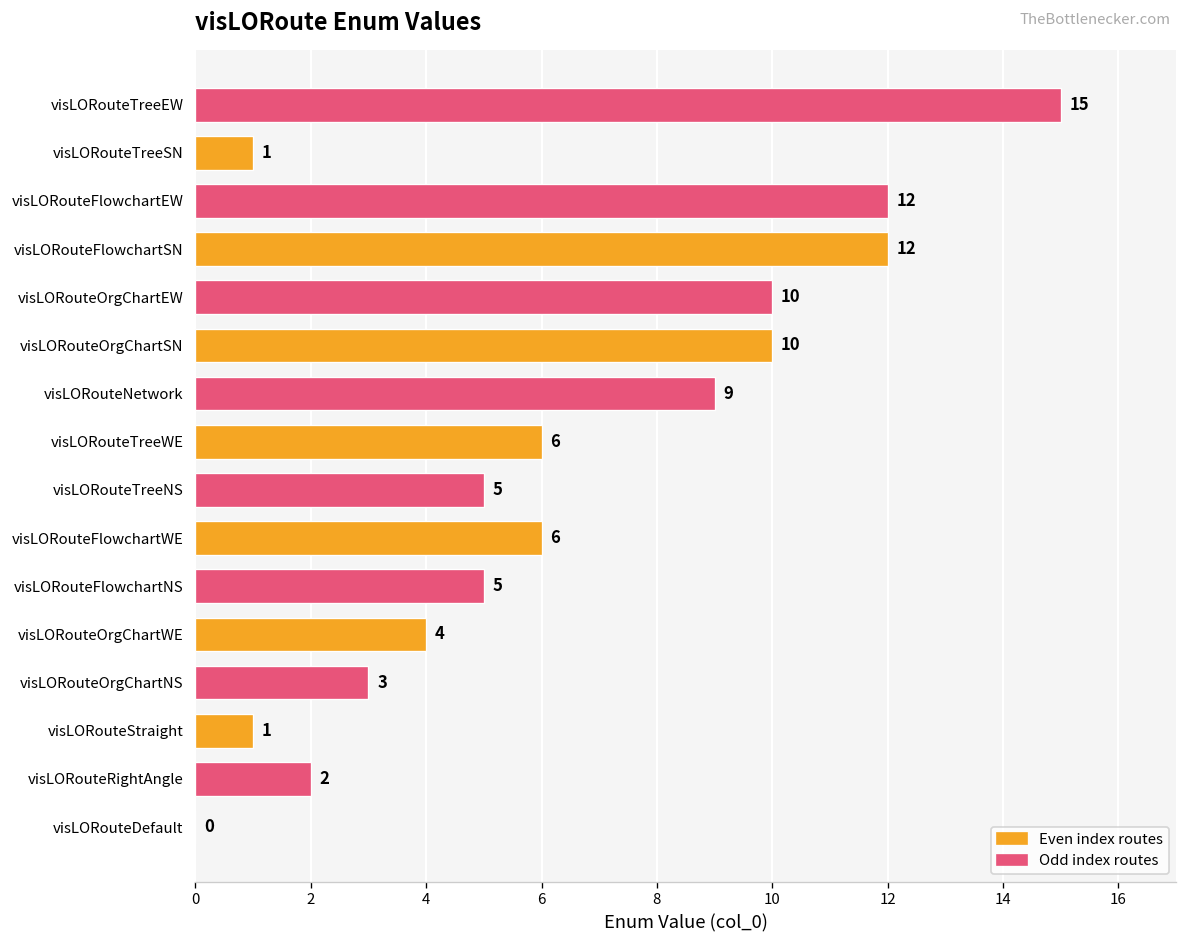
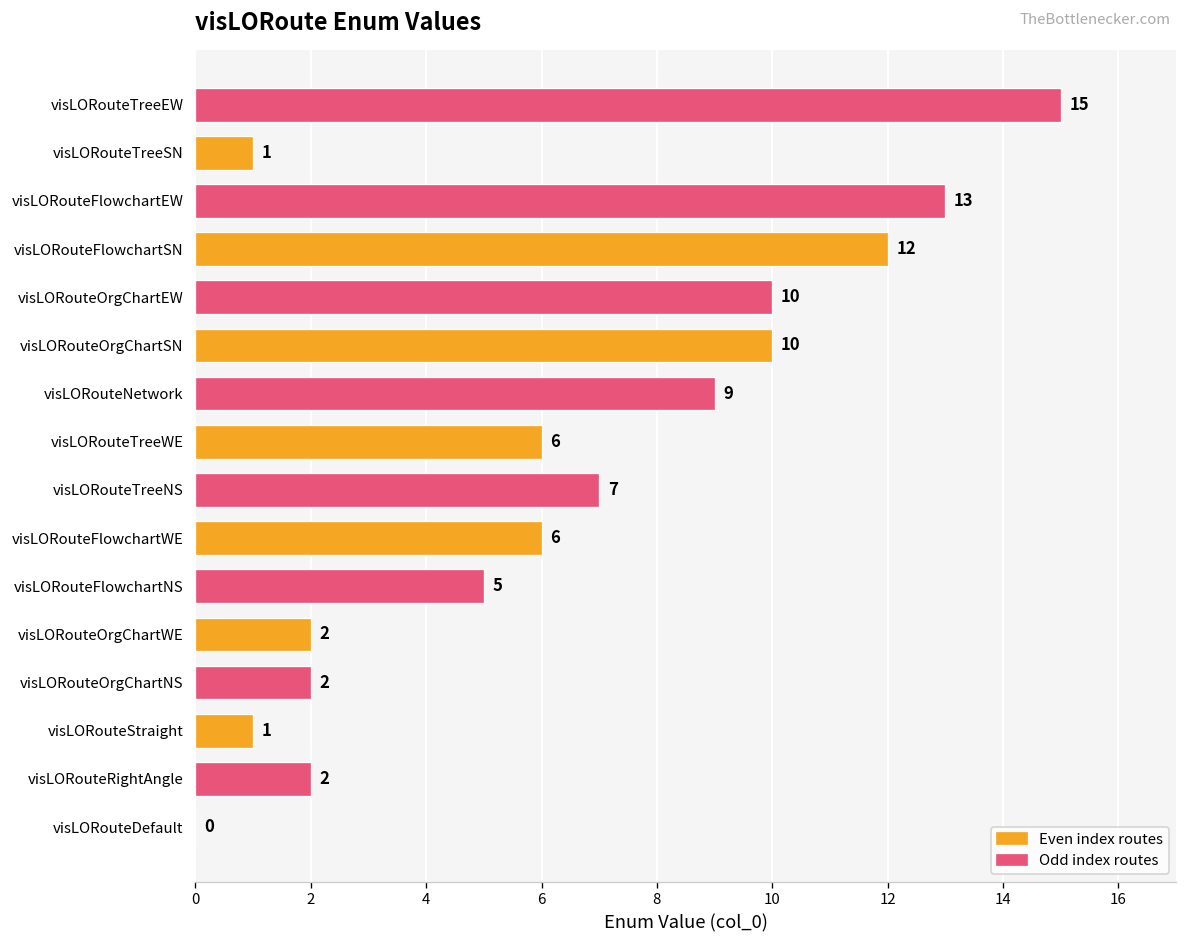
visLORouteFlowchartEW: 12 -> 13
visLORouteTreeNS: 5 -> 7
visLORouteOrgChartWE: 4 -> 2
visLORouteOrgChartNS: 3 -> 2
